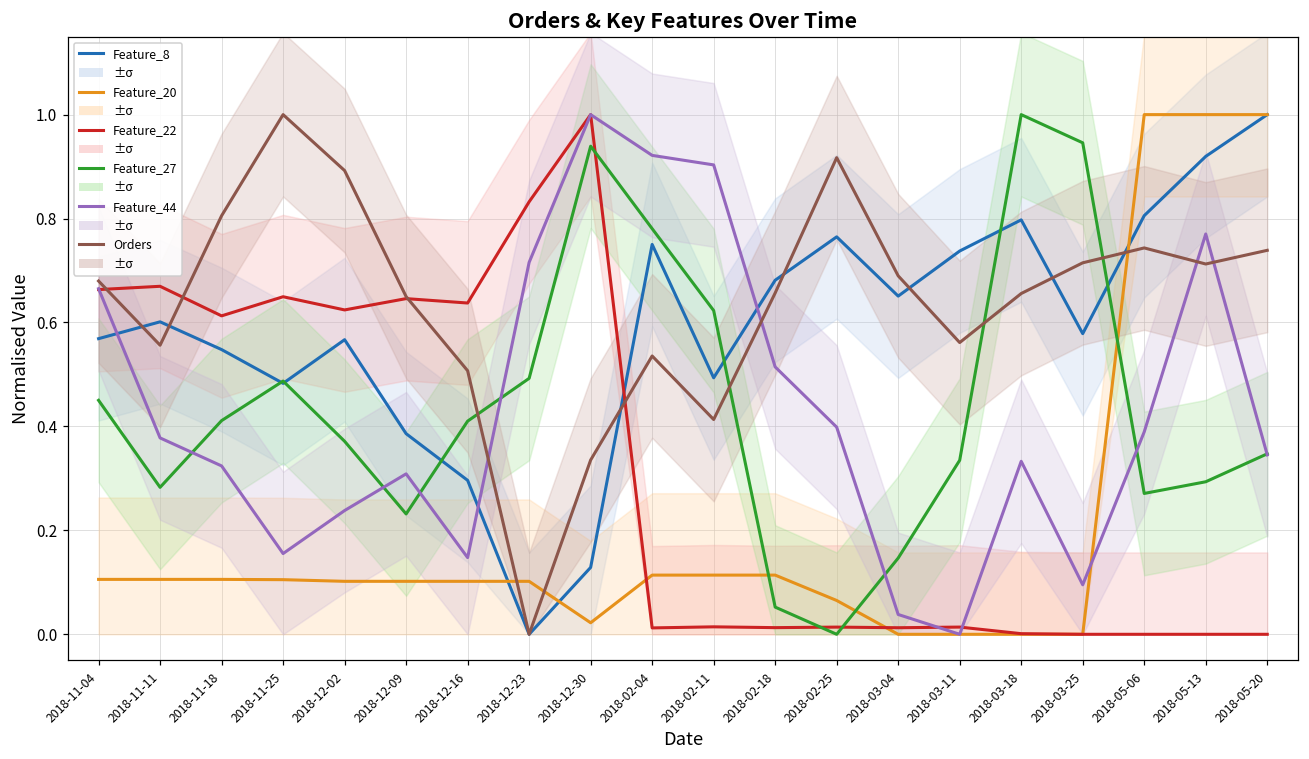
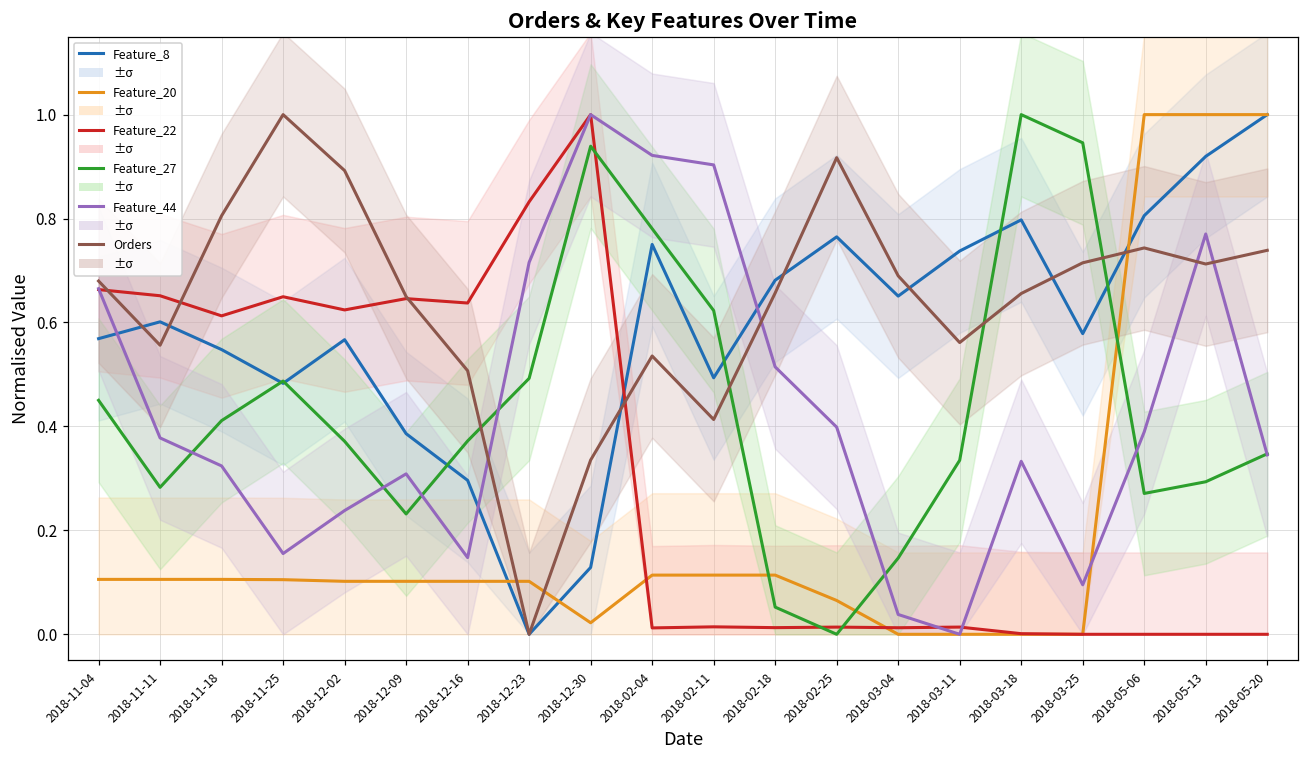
Feature_22, 2018-11-11: 0.67 -> 0.65
Feature_27, 2018-12-16: 0.41 -> 0.37
